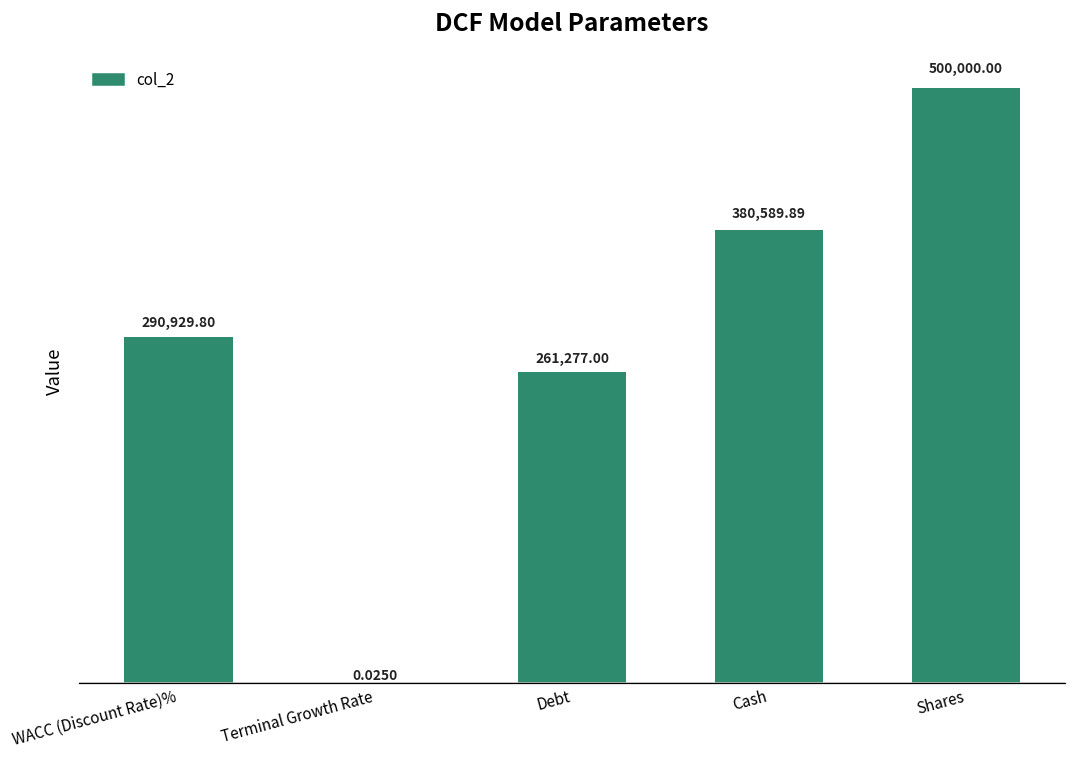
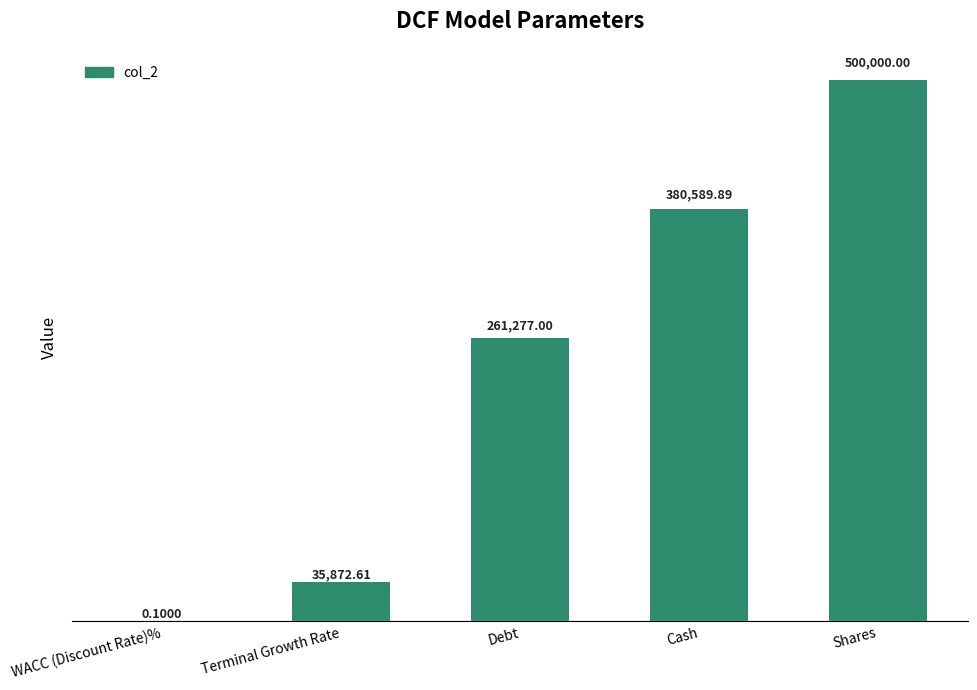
WACC (Discount Rate)%: 290,929.80 -> 0.1000
Terminal Growth Rate: 0.0250 -> 35,872.61
